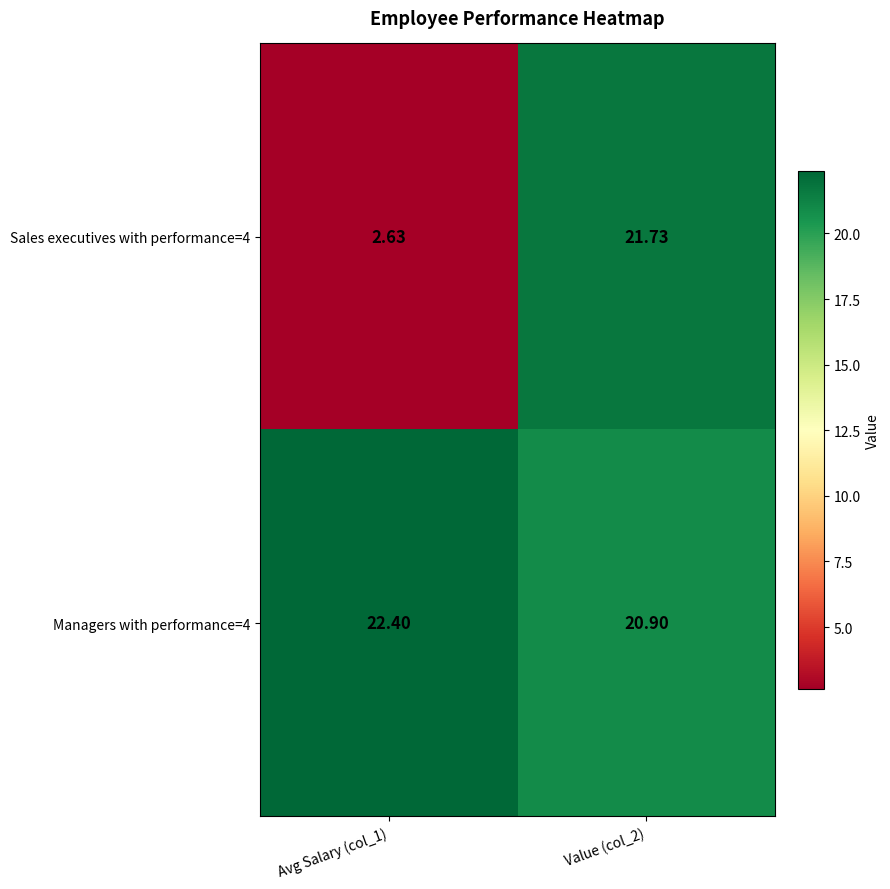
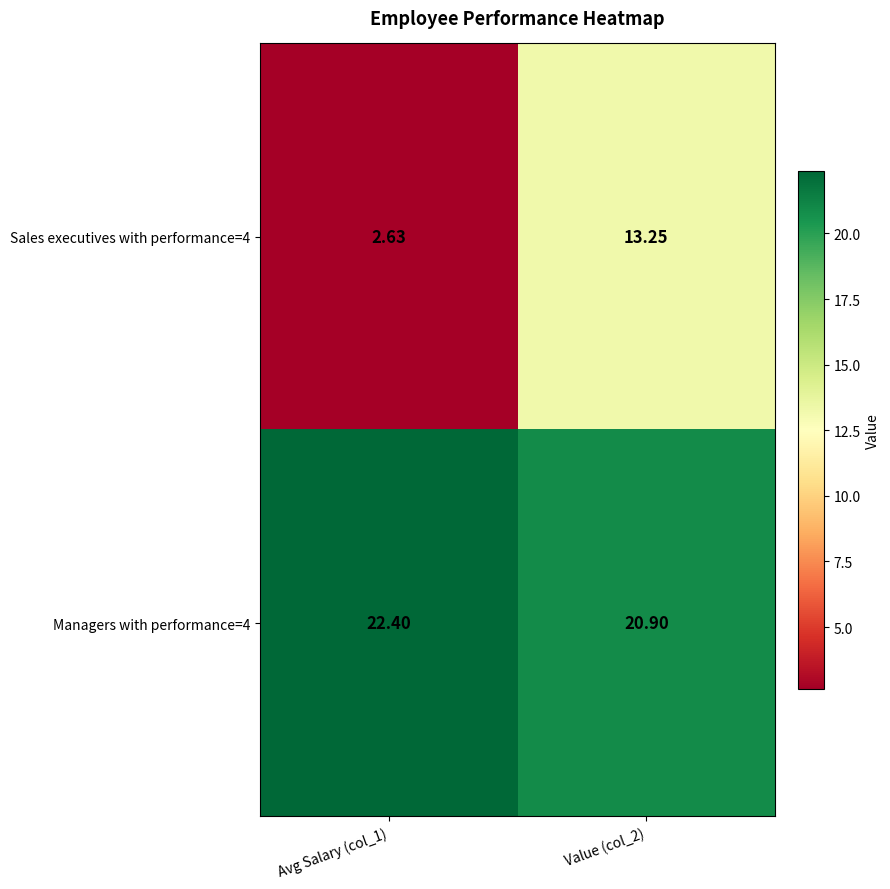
Sales executives with performance=4, Value (col_2): 21.73 -> 13.25
